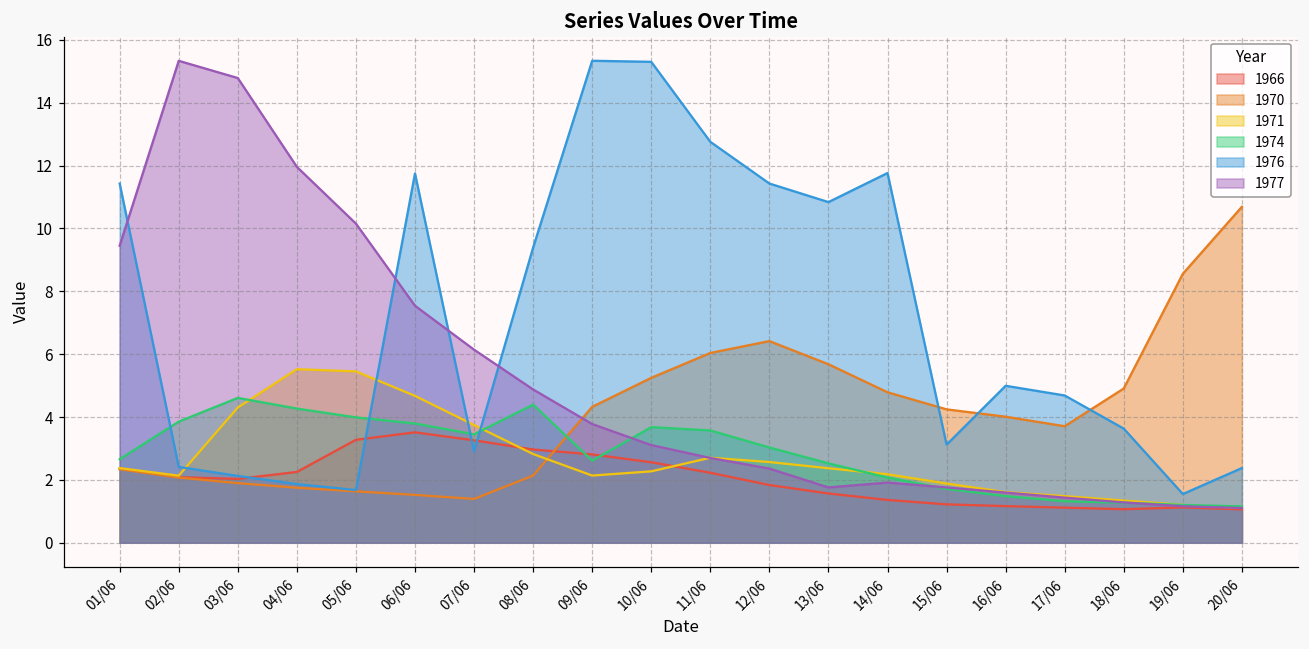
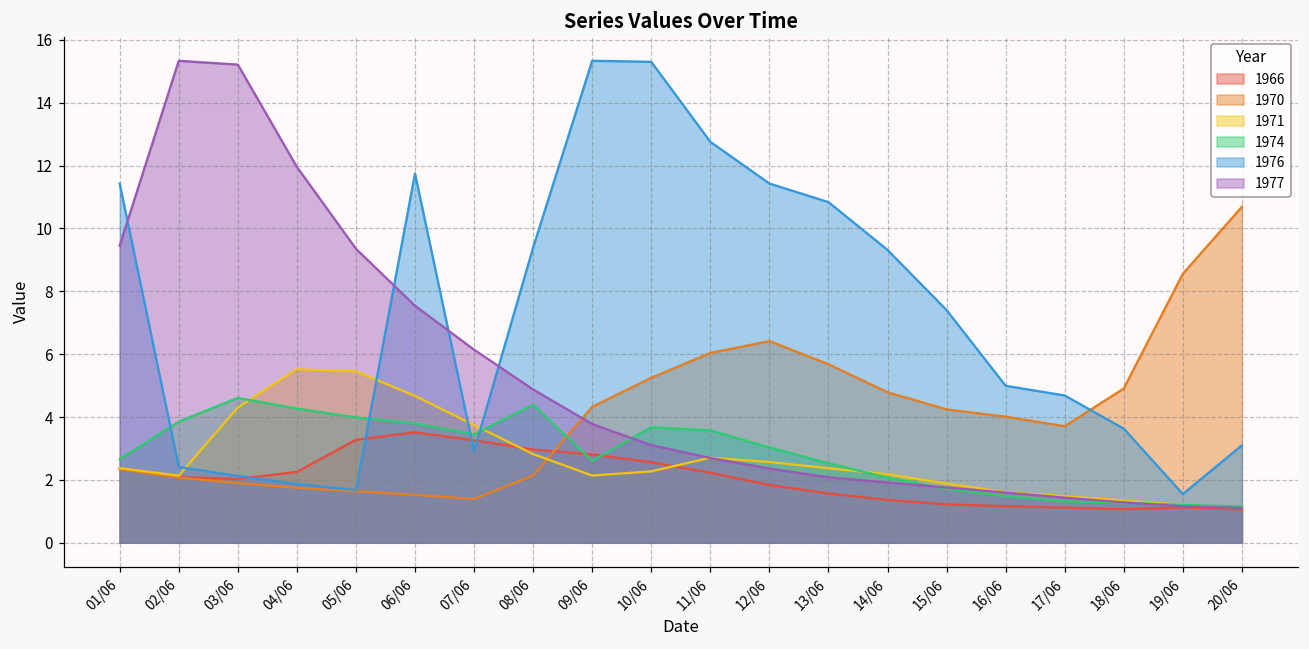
1977, 03/06: 14.8 -> 15.2
1977, 05/06: 10.2 -> 9.4
1977, 13/06: 1.8 -> 2.1
1976, 14/06: 11.8 -> 9.3
1976, 15/06: 3.1 -> 7.4
1976, 20/06: 2.4 -> 3.1
